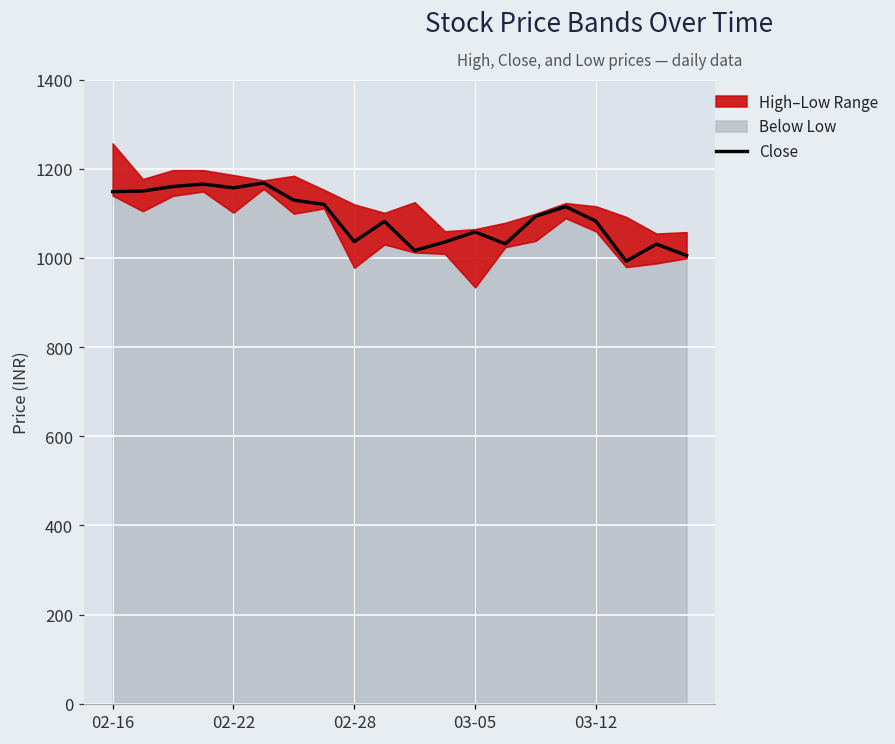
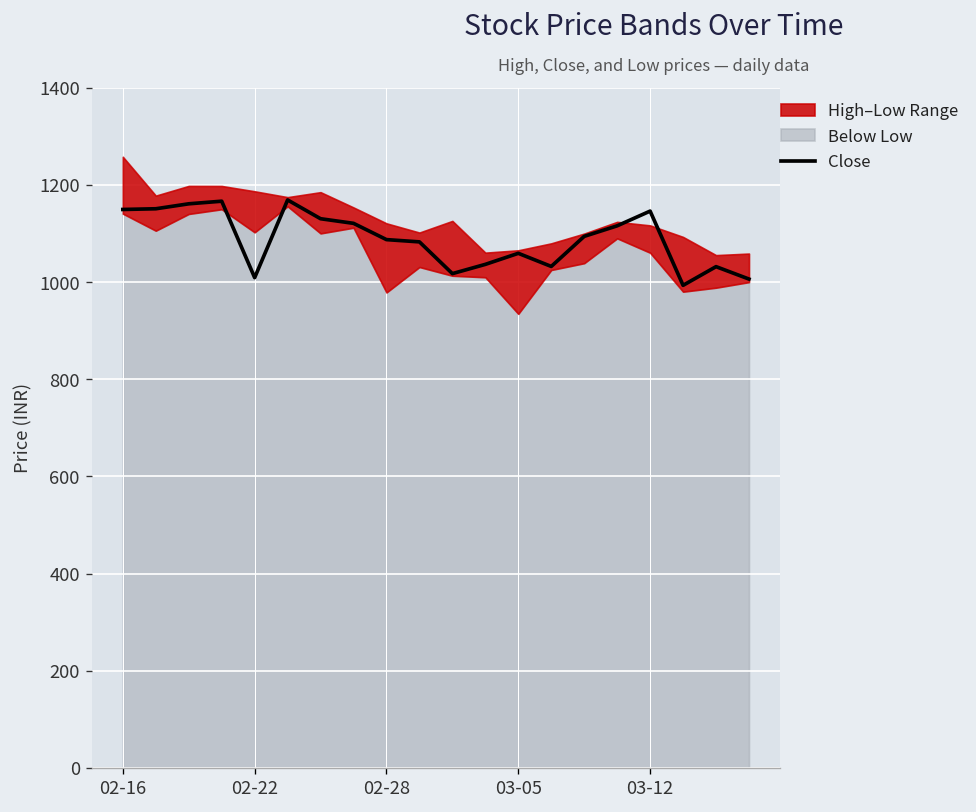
Close, 02-22: 1160 -> 1010
Close, 02-28: 1040 -> 1090
Close, 03-12: 1080 -> 1150
